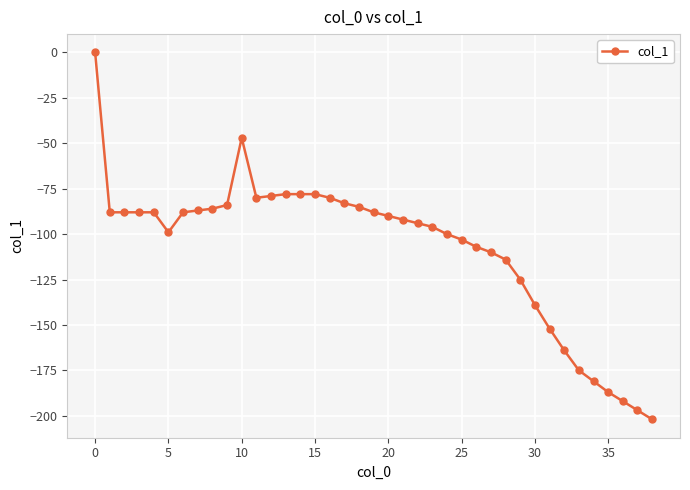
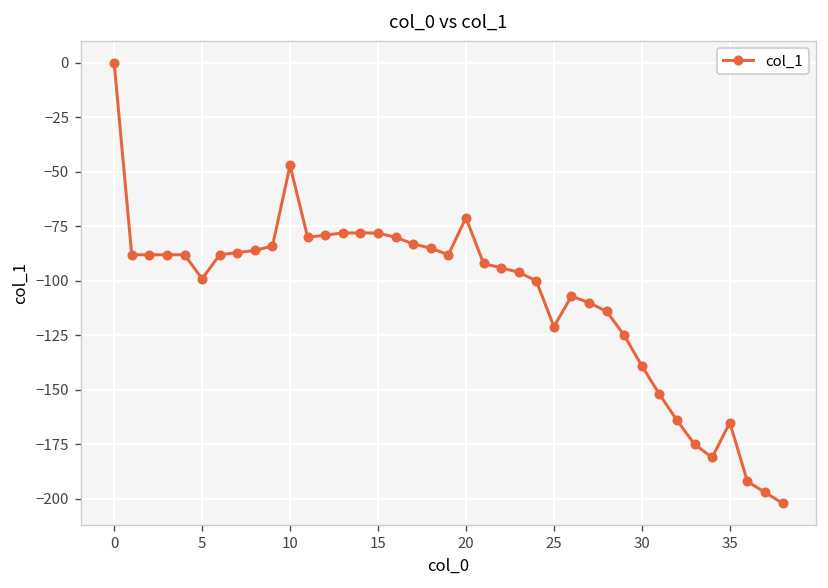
20: -90 -> -71
25: -103 -> -121
35: -187 -> -165
